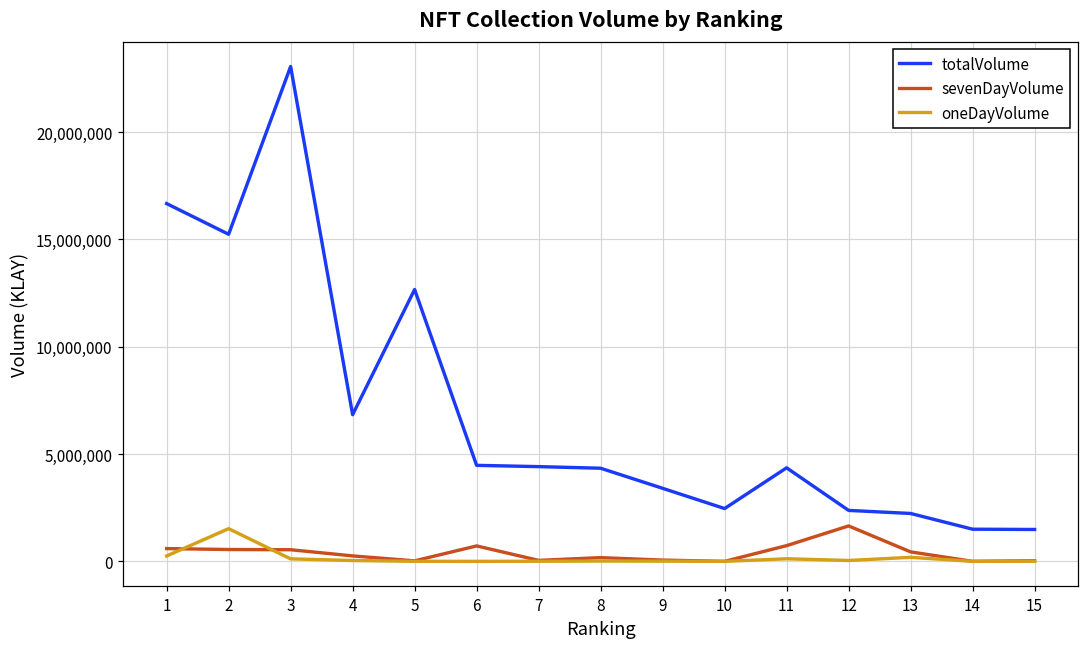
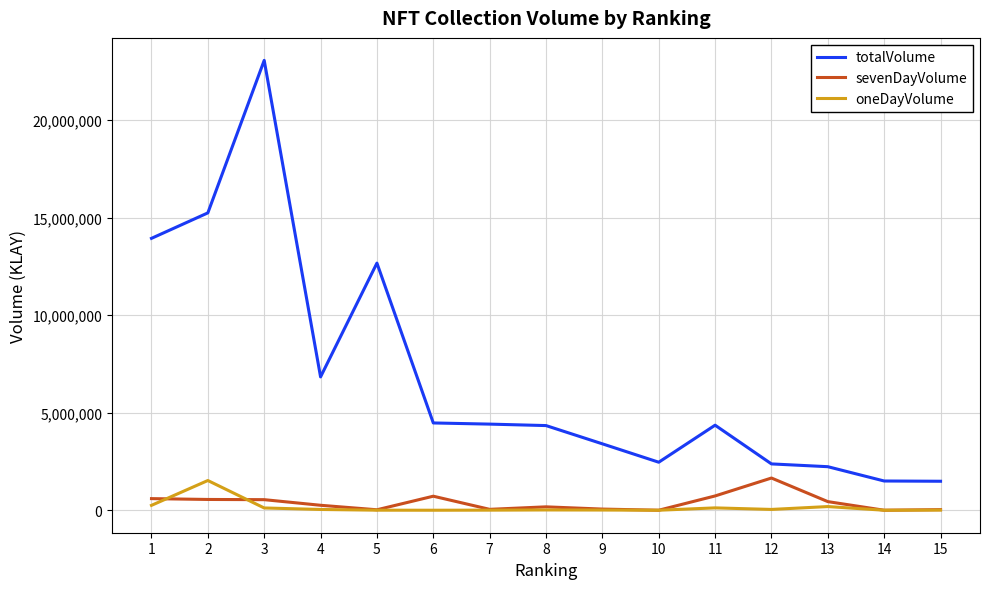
totalVolume, 1: 16,700,000 -> 13,900,000
